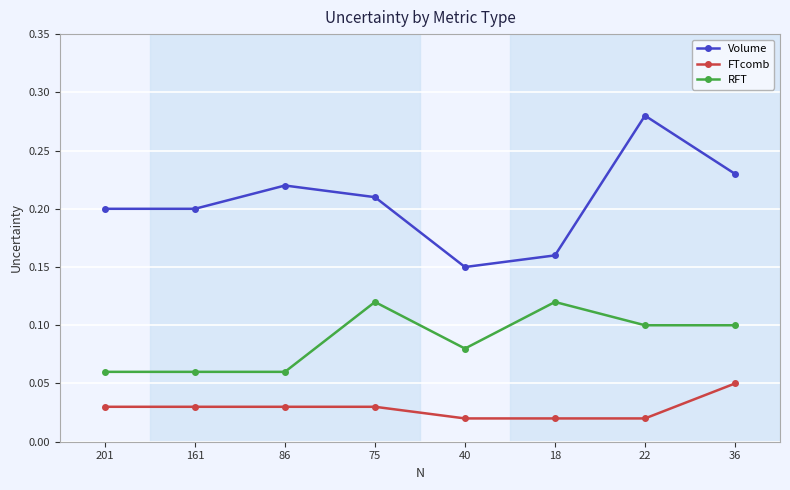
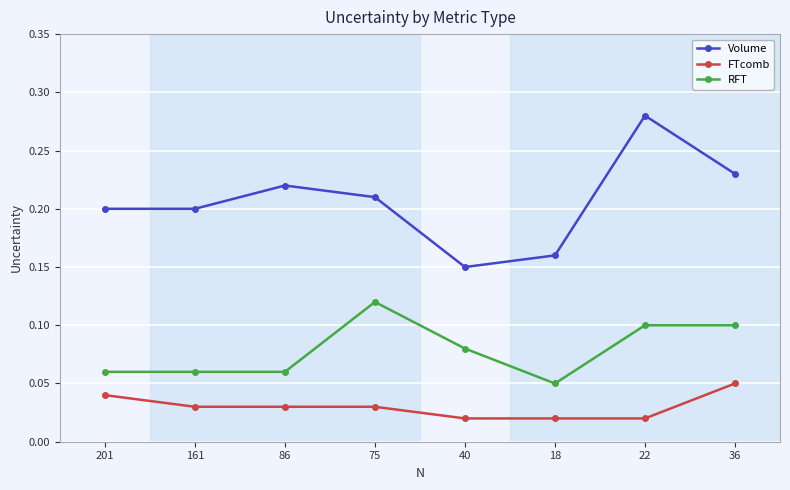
FTcomb, 201: 0.03 -> 0.04
RFT, 18: 0.12 -> 0.05
